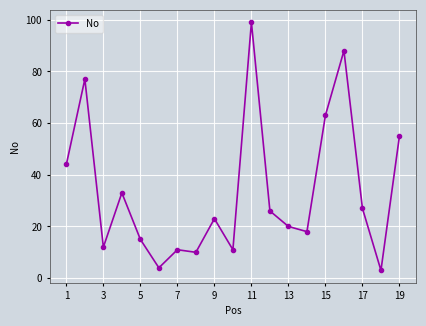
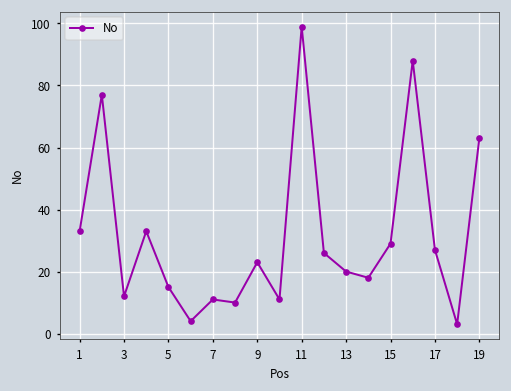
1: 44 -> 33
15: 63 -> 29
19: 55 -> 63
